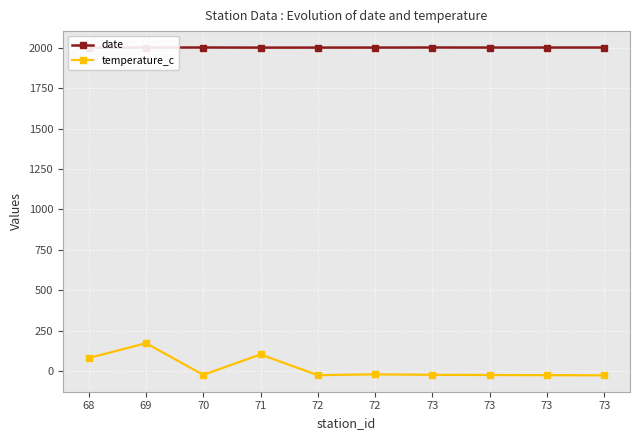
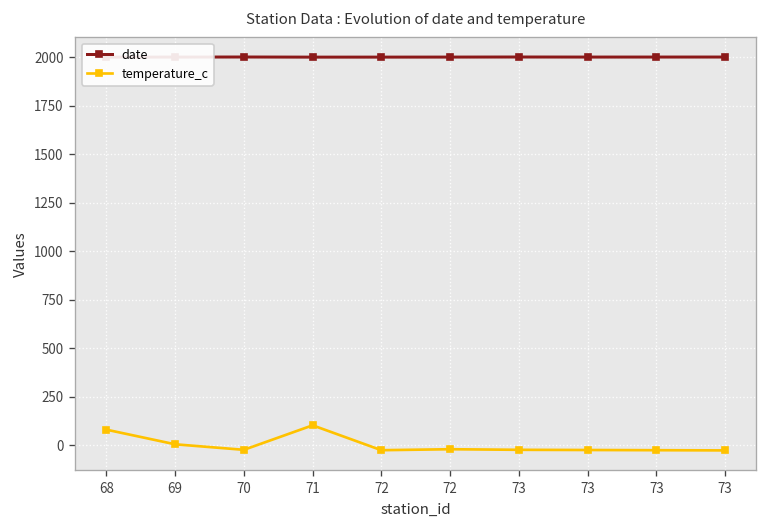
temperature_c, 69: 170 -> 10
